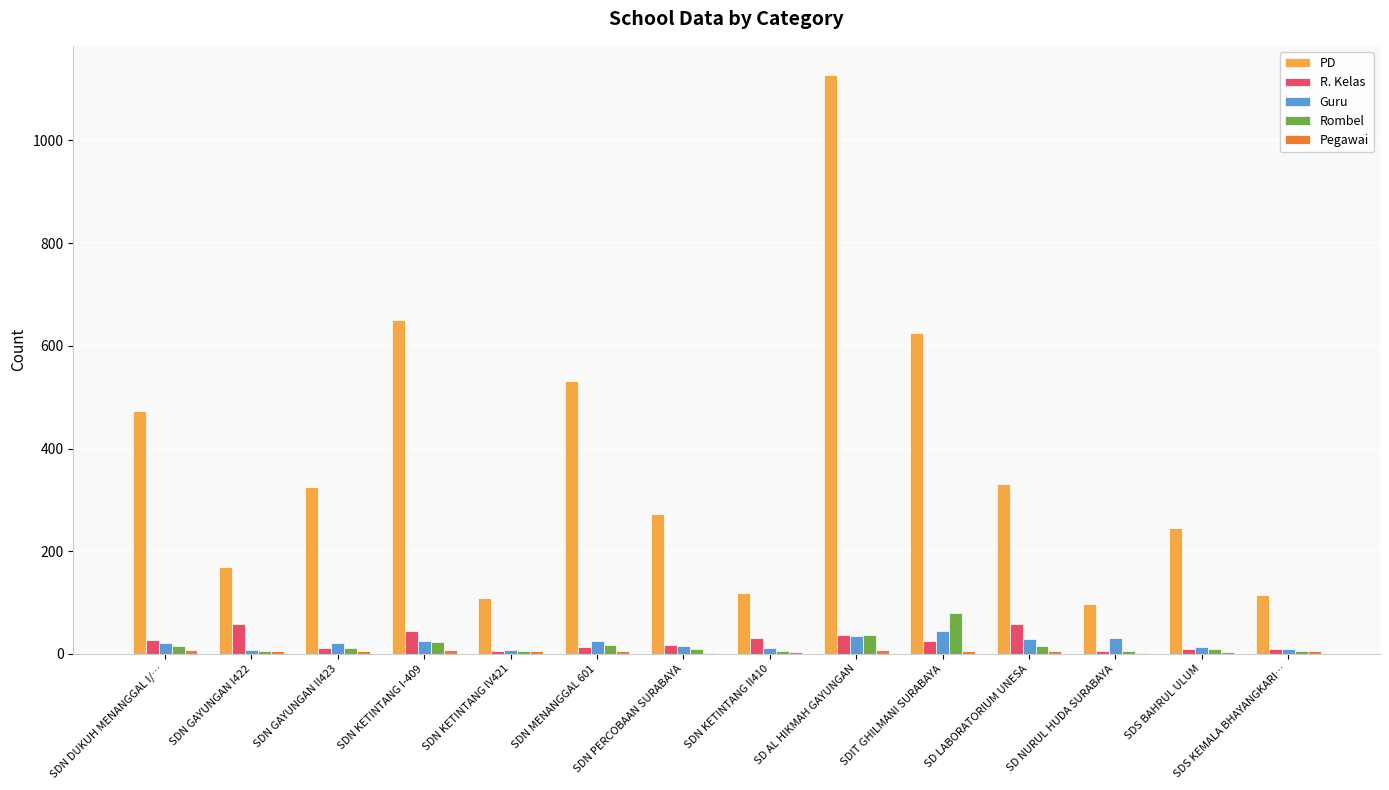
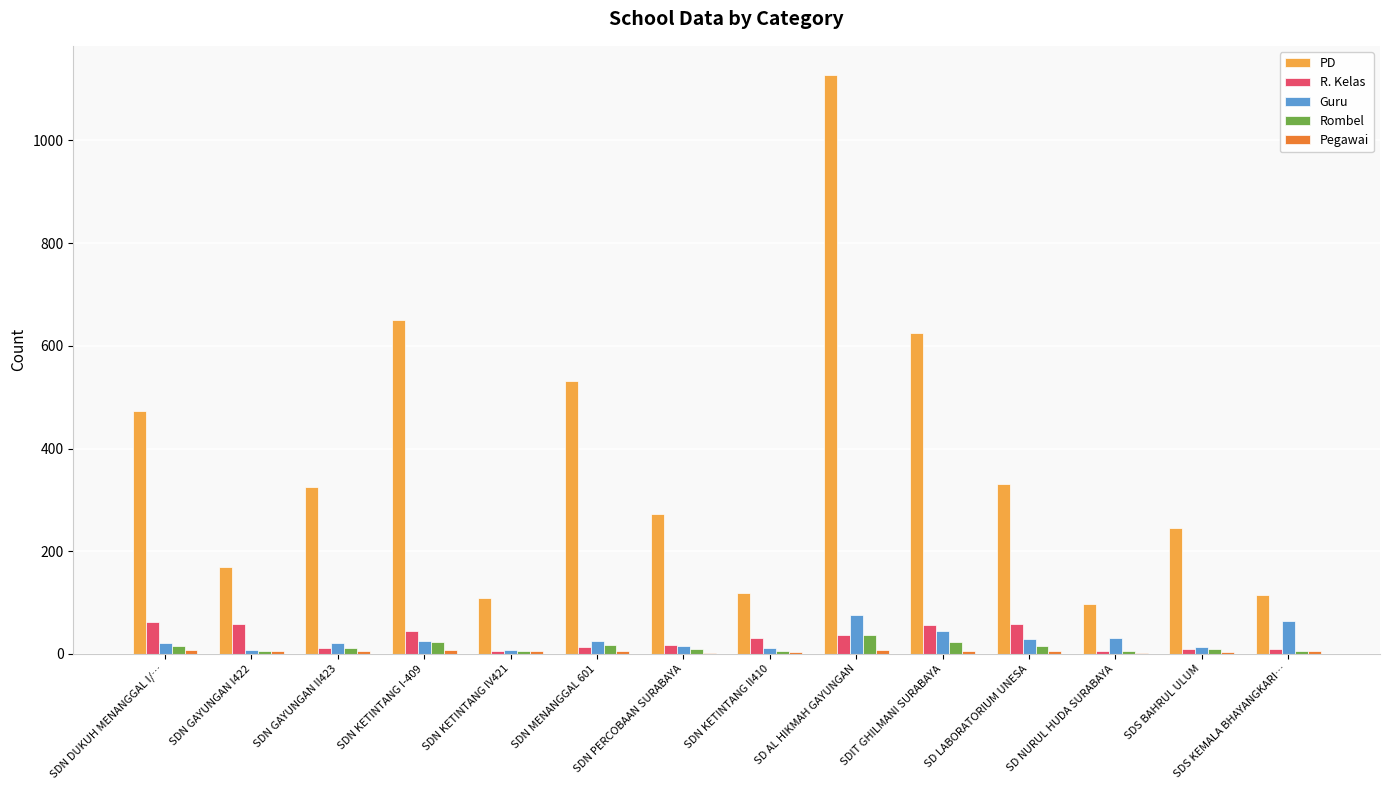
R. Kelas, SDN DUKUH MENANGGAL I/…: 30 -> 60
Guru, SD AL HIKMAH GAYUNGAN: 40 -> 80
R. Kelas, SDIT GHILMANI SURABAYA: 30 -> 60
Rombel, SDIT GHILMANI SURABAYA: 80 -> 20
Guru, SDS KEMALA BHAYANGKARI…: 10 -> 60
